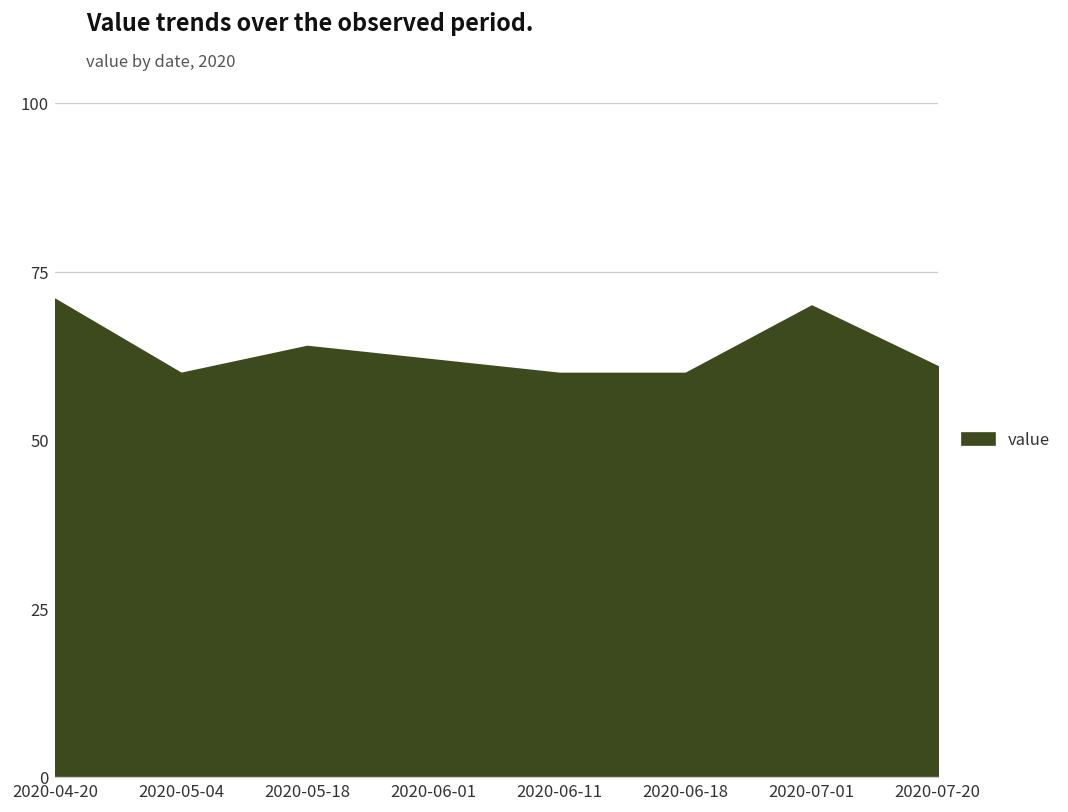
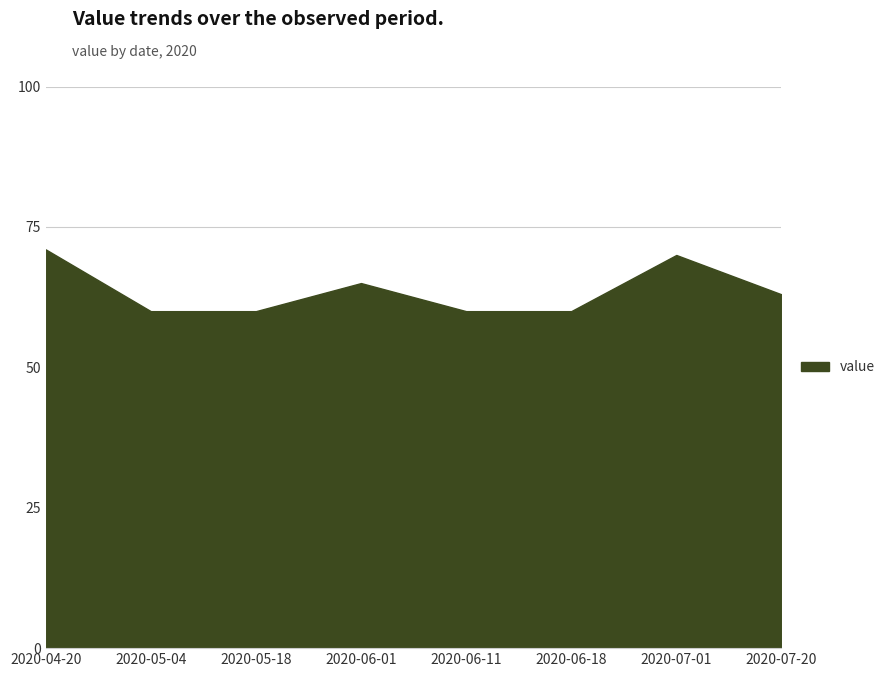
2020-05-18: 64 -> 60
2020-06-01: 62 -> 65
2020-07-20: 61 -> 63
